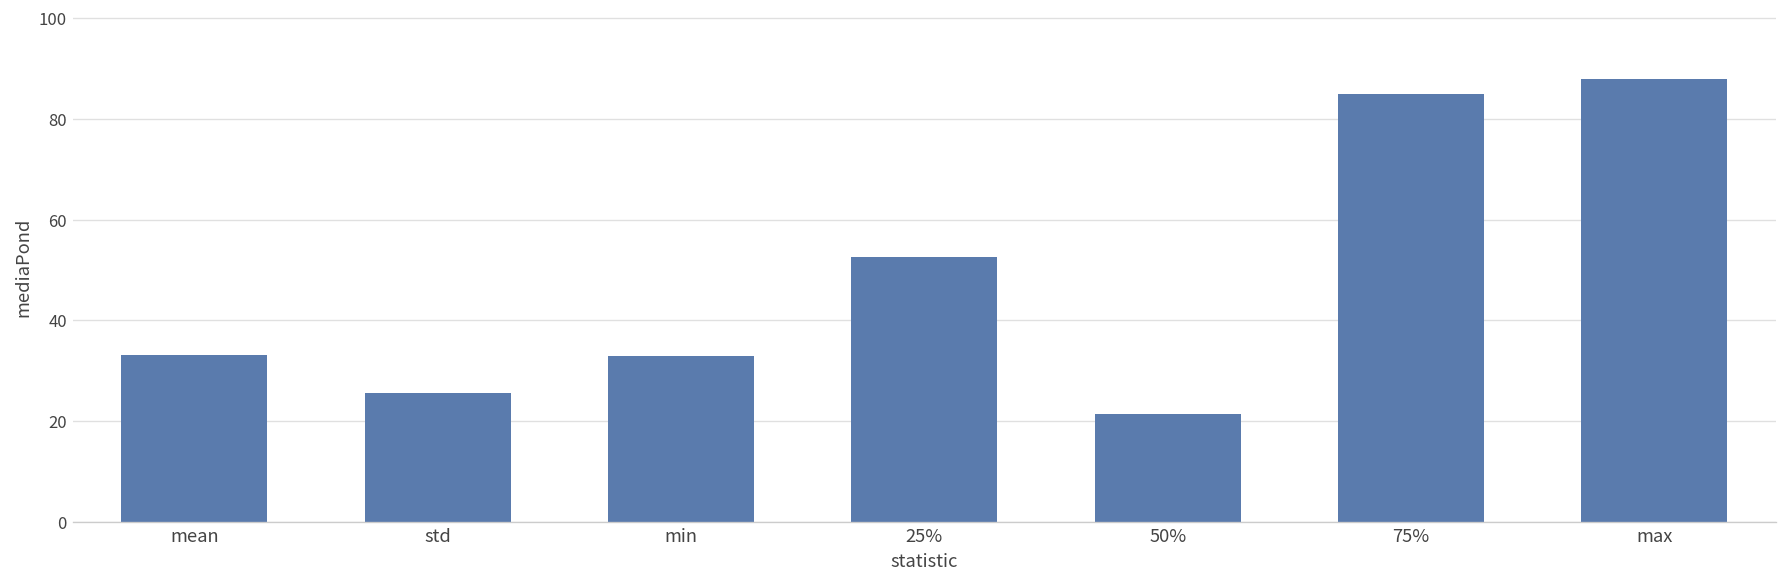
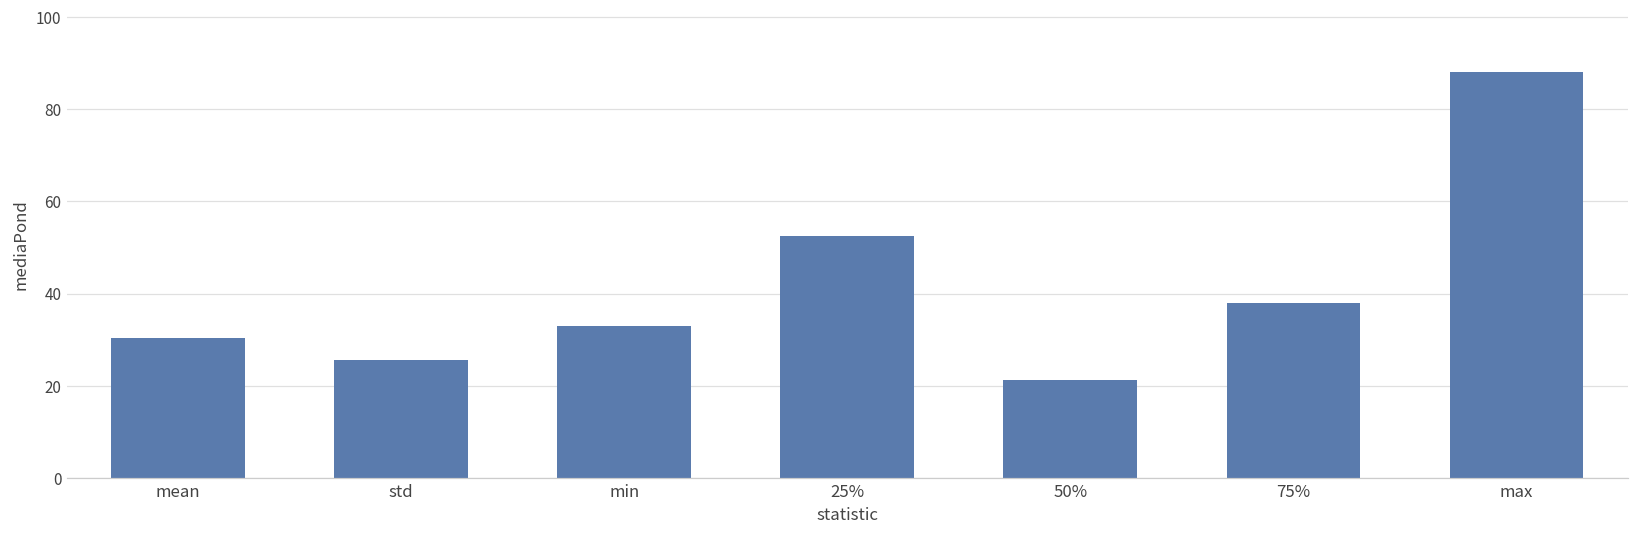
mean: 33 -> 30
75%: 85 -> 38
